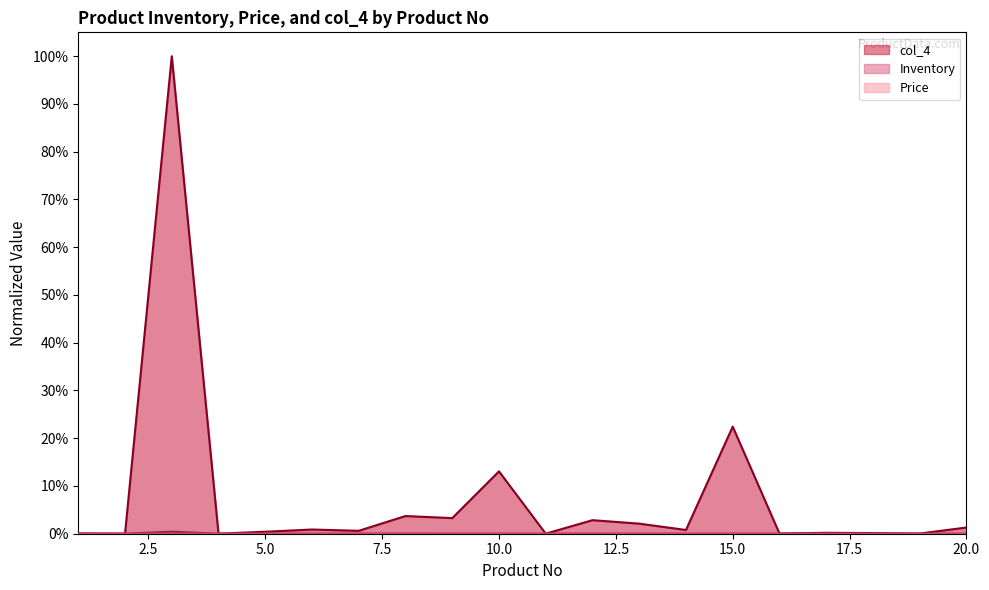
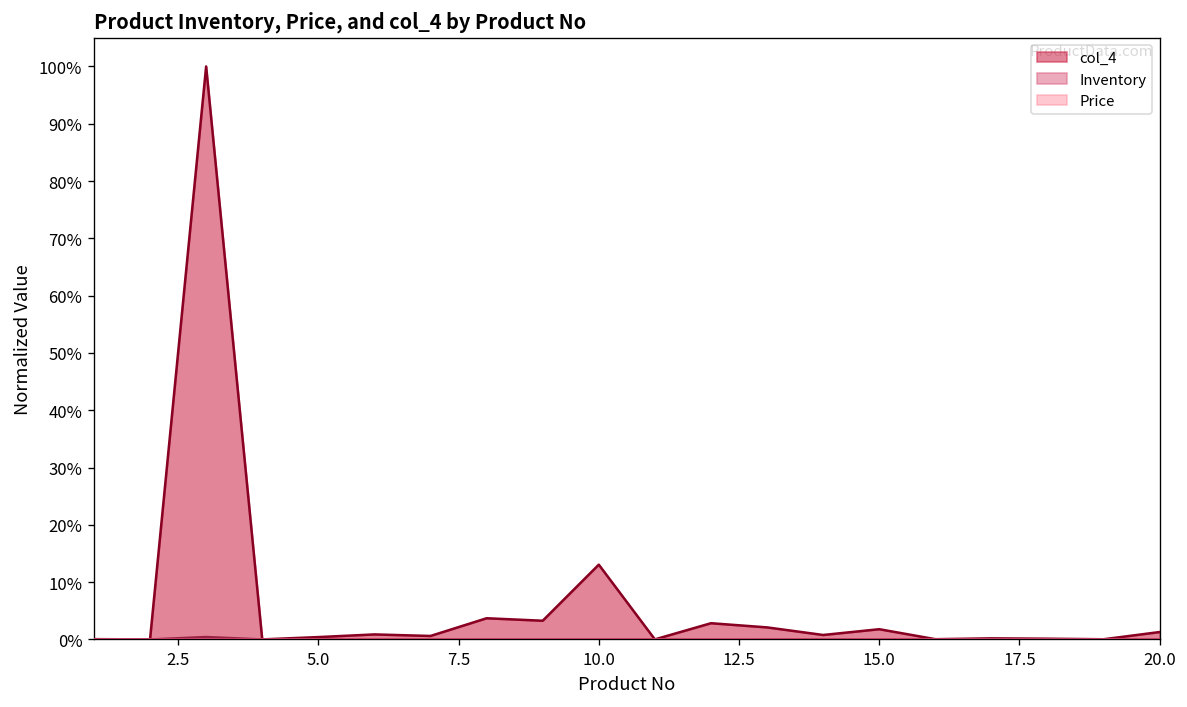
col_4, 15.0: 22% -> 2%
